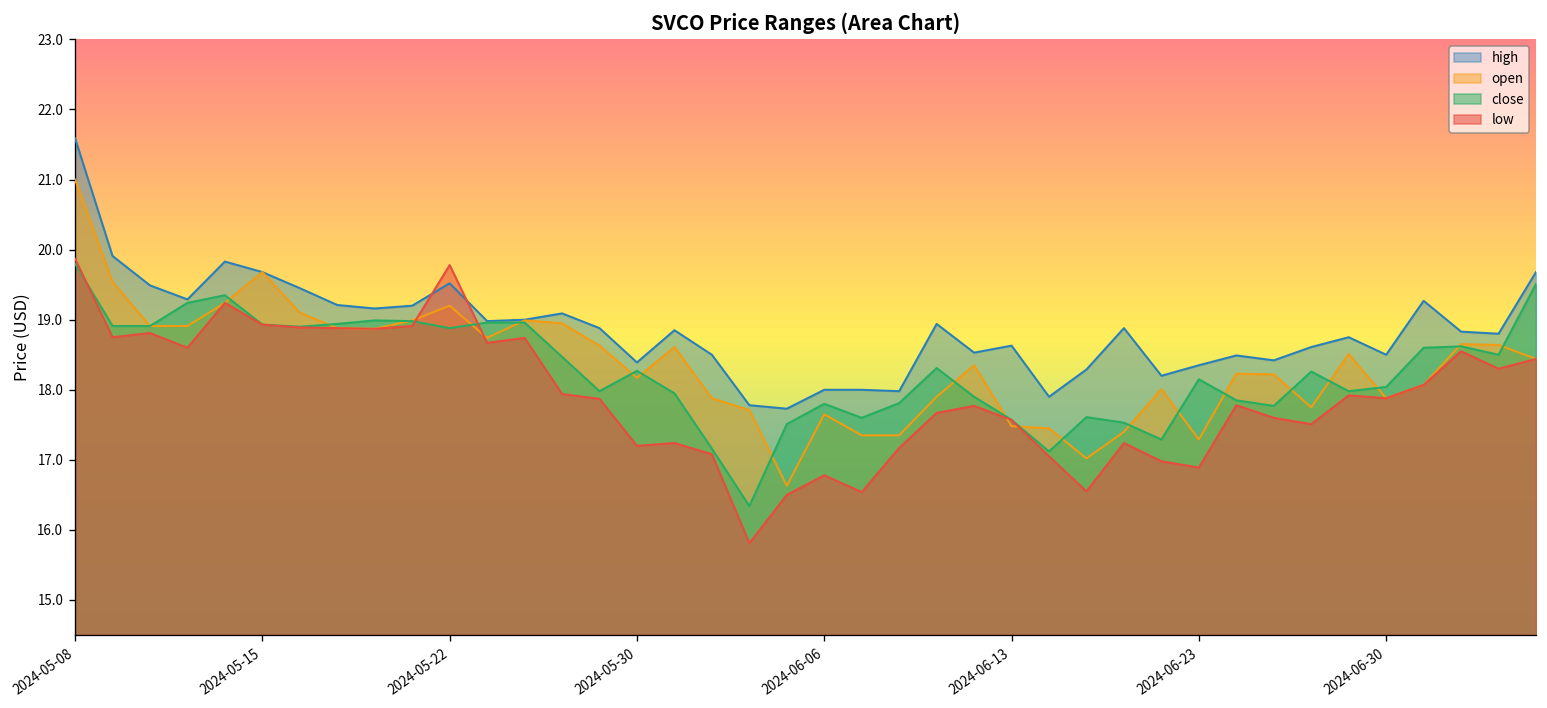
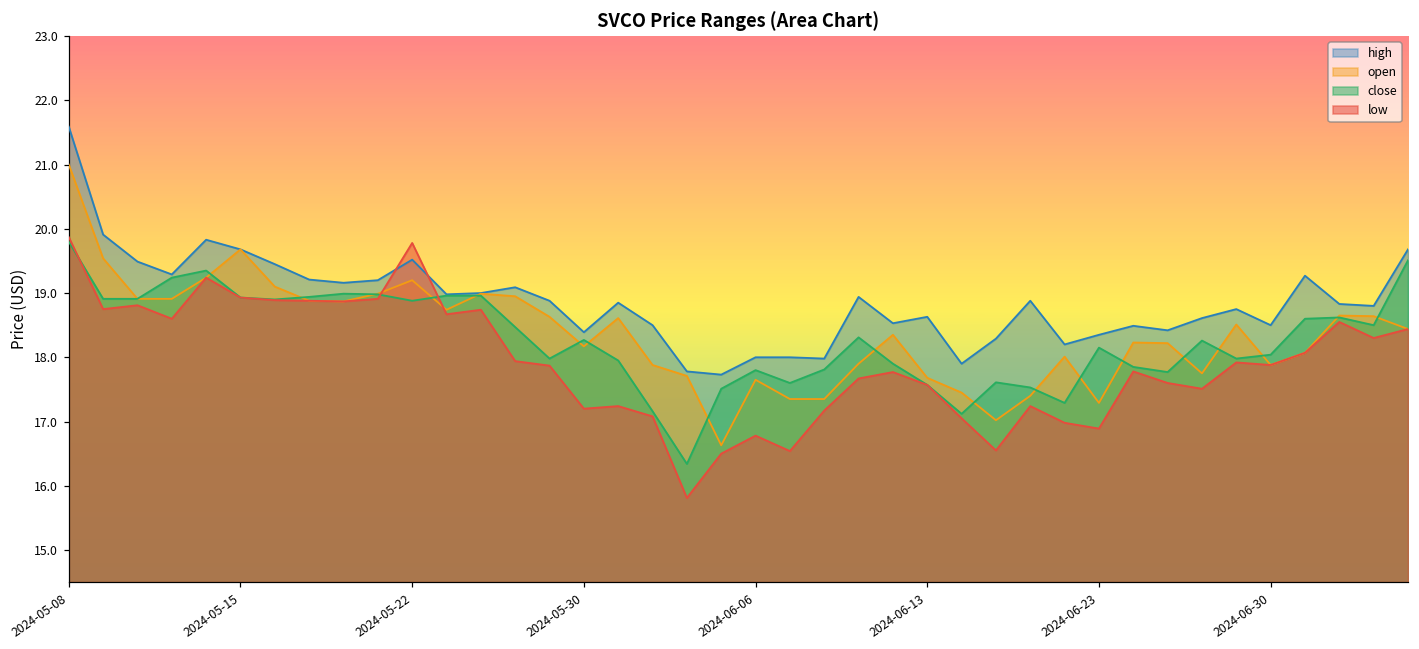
open, 2024-06-13: 17.5 -> 17.7
